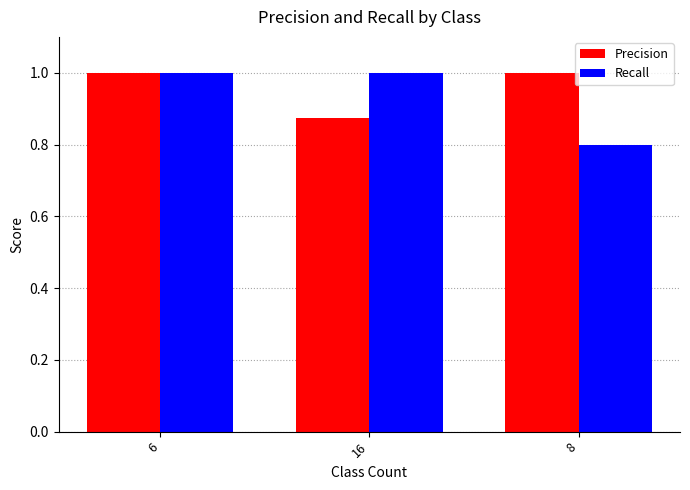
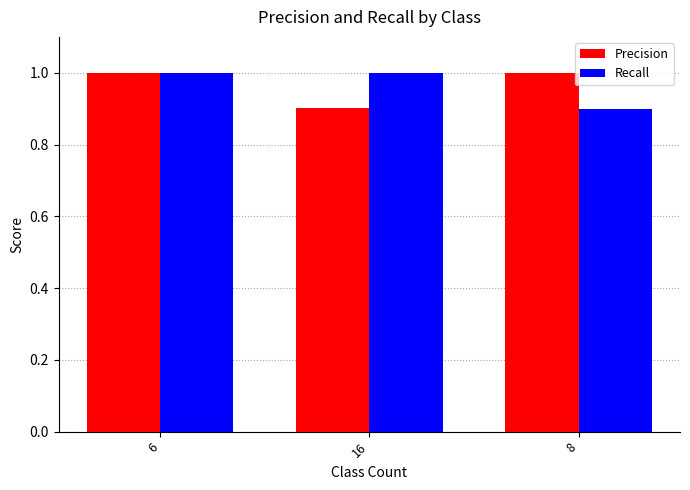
Precision, 16: 0.88 -> 0.90
Recall, 8: 0.8 -> 0.9
